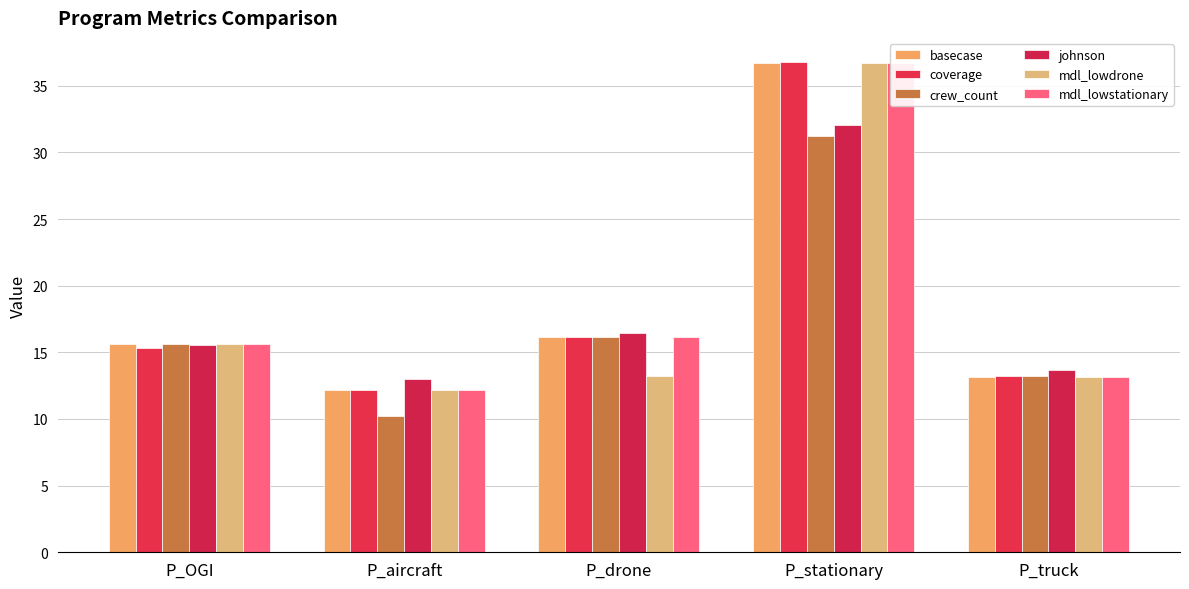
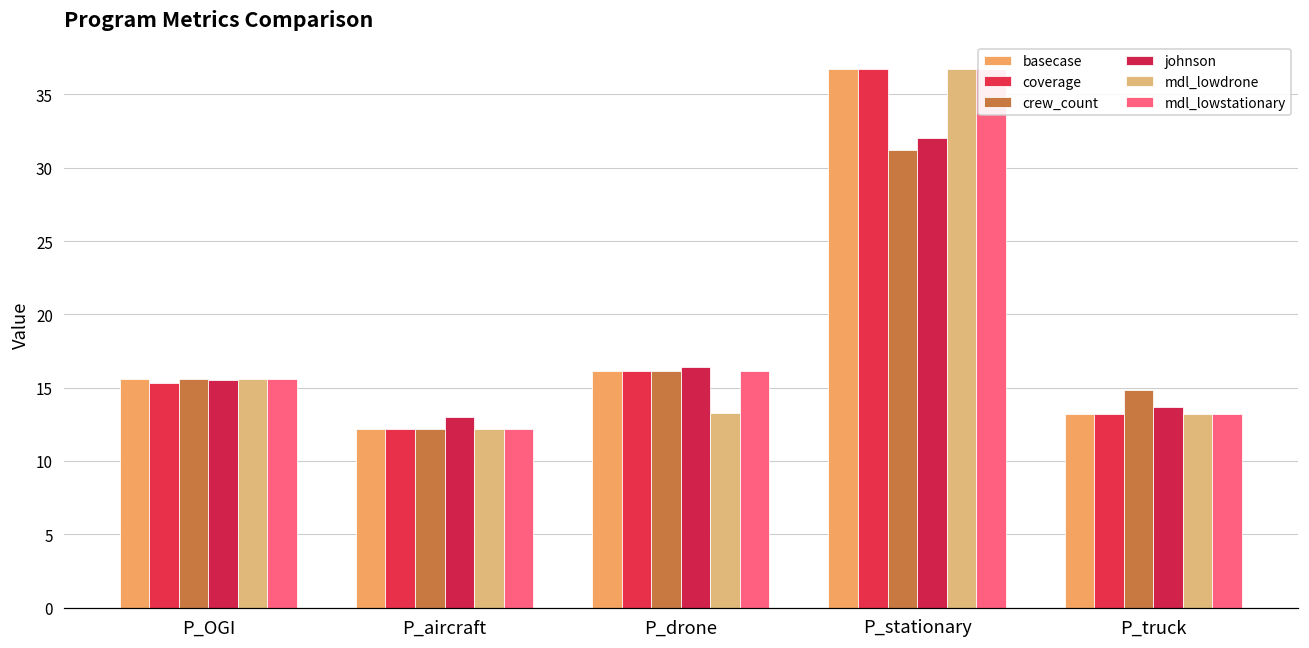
crew_count, P_aircraft: 10.3 -> 12.2
crew_count, P_truck: 13.2 -> 14.8
